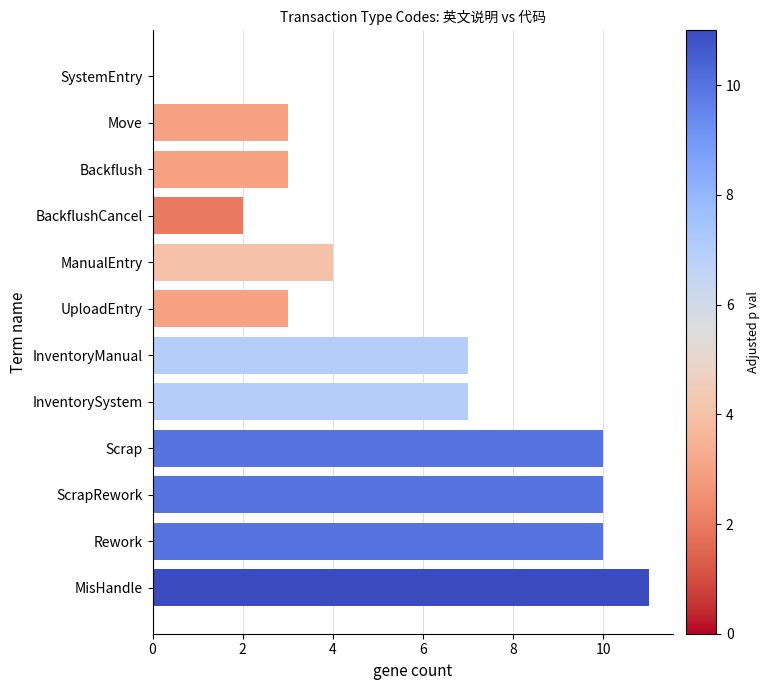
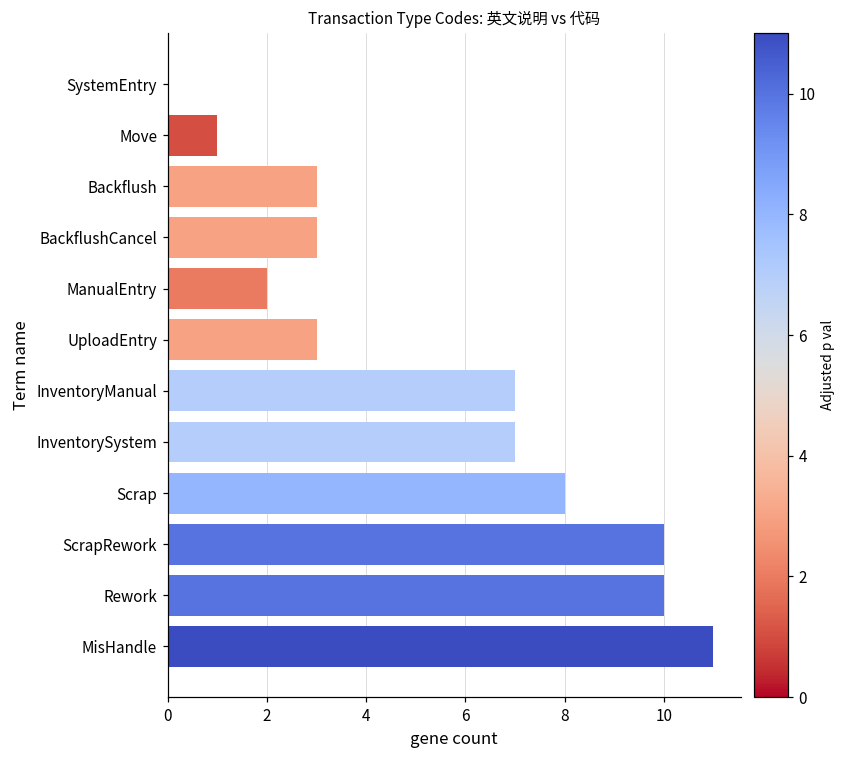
Move: 3 -> 1
BackflushCancel: 2 -> 3
ManualEntry: 4 -> 2
Scrap: 10 -> 8
